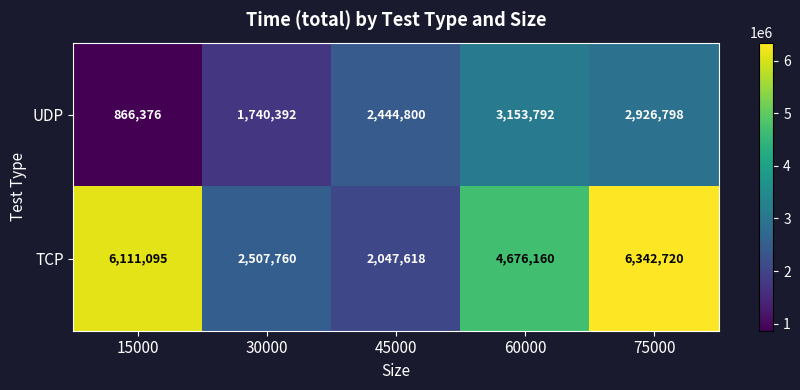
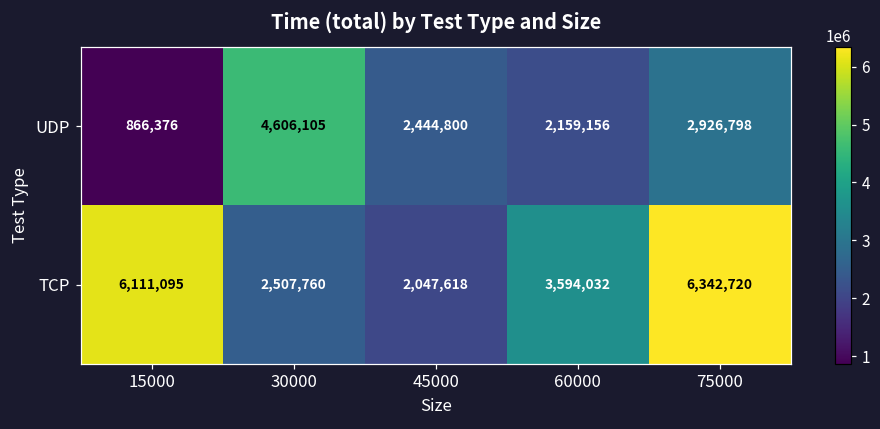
UDP, 30000: 1,740,392 -> 4,606,105
UDP, 60000: 3,153,792 -> 2,159,156
TCP, 60000: 4,676,160 -> 3,594,032
